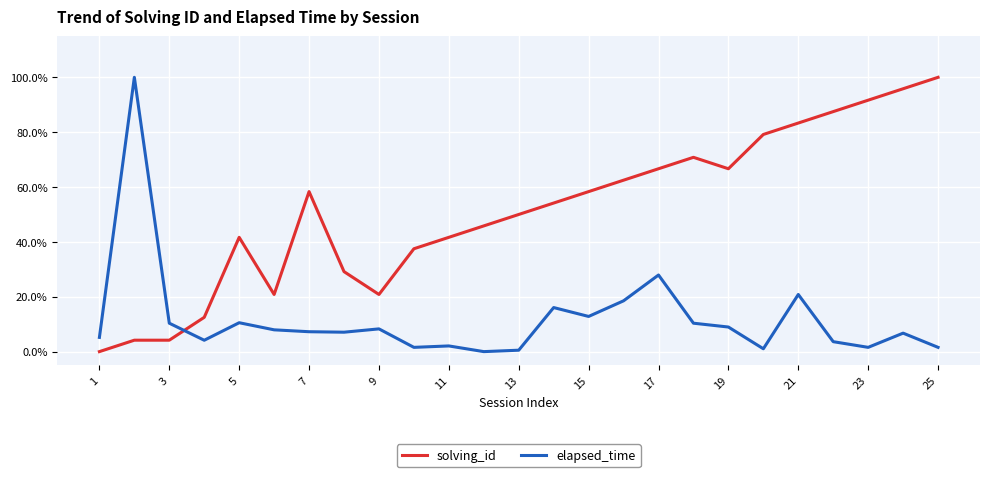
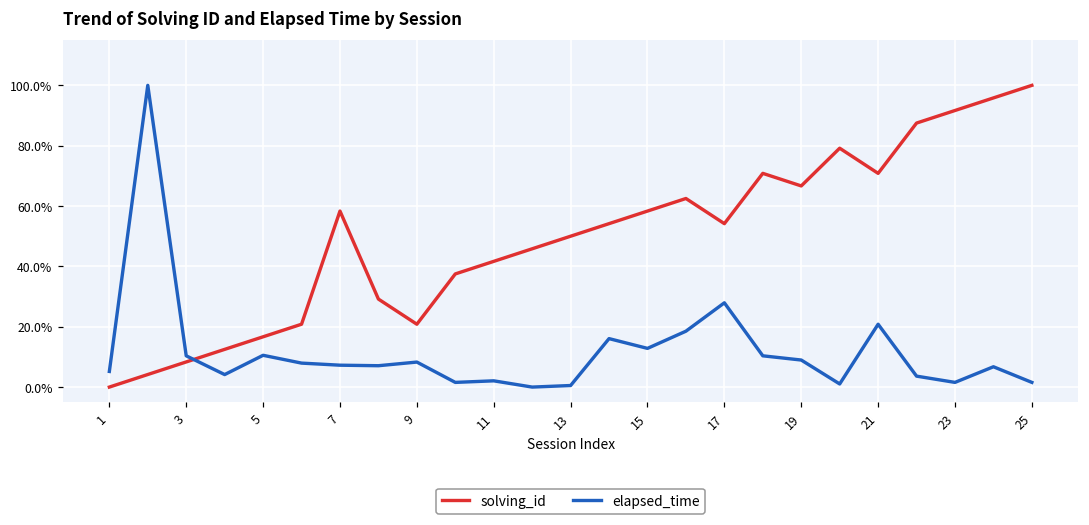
solving_id, 3: 4% -> 8%
solving_id, 5: 42% -> 17%
solving_id, 17: 67% -> 54%
solving_id, 21: 83% -> 71%
